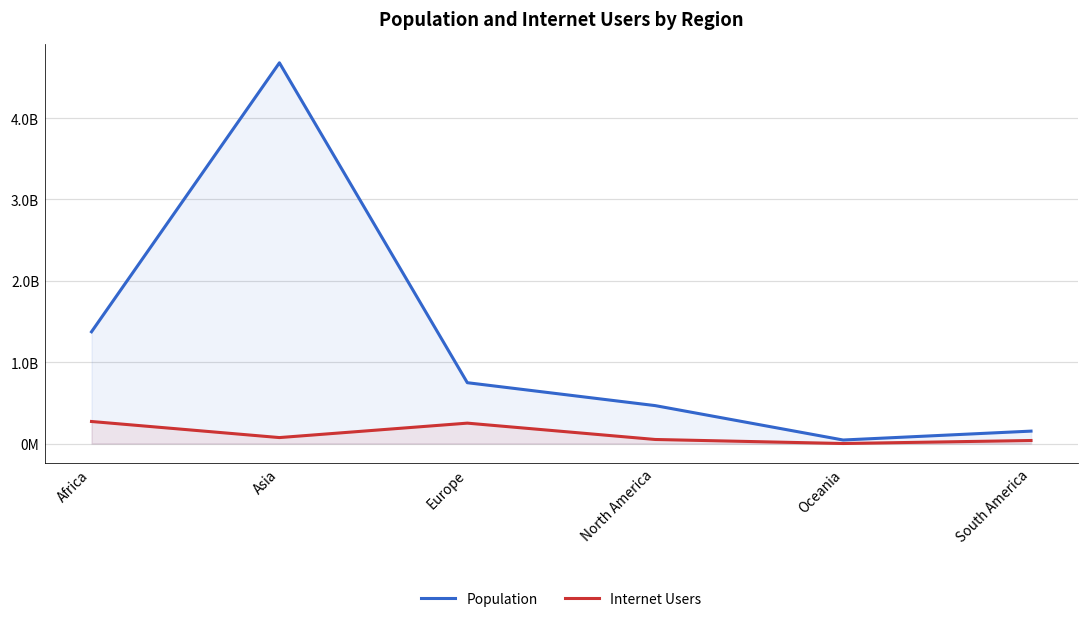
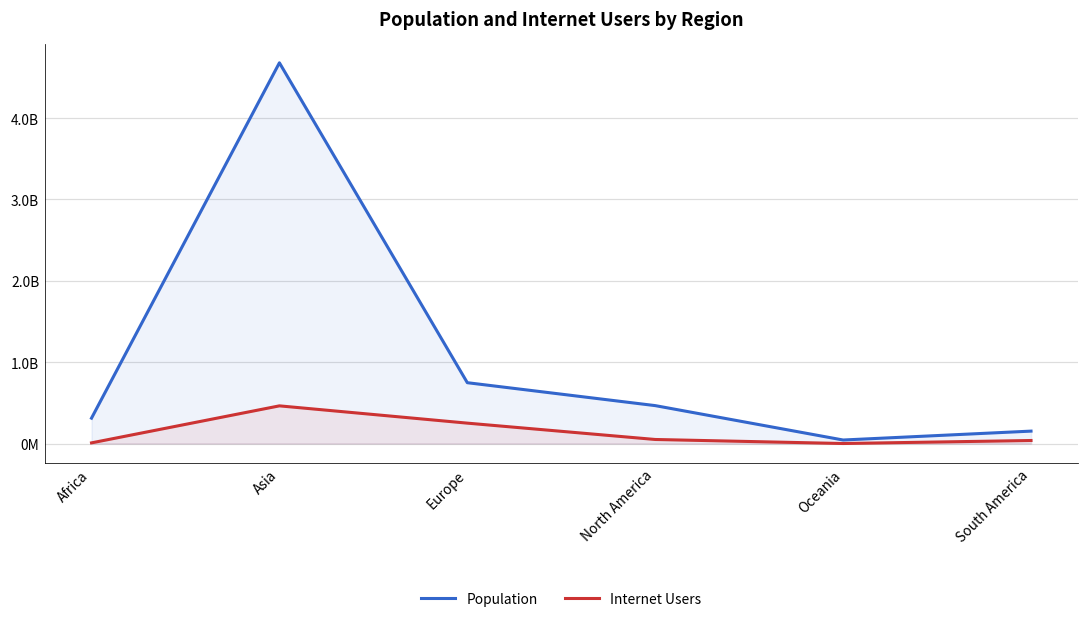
Population, Africa: 1400000000 -> 300000000
Internet Users, Africa: 300000000 -> 0
Internet Users, Asia: 100000000 -> 500000000
